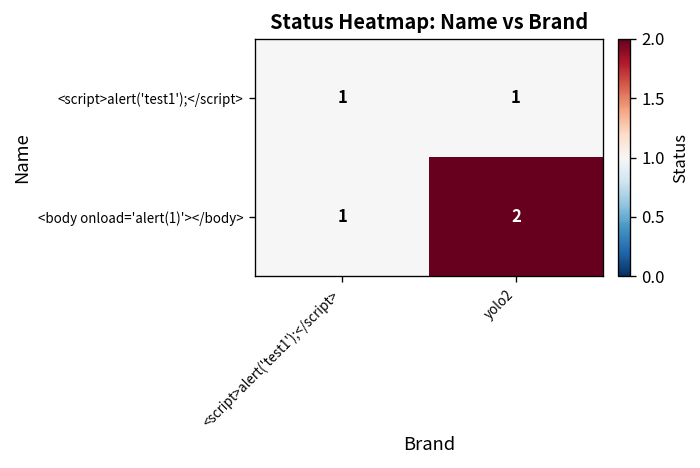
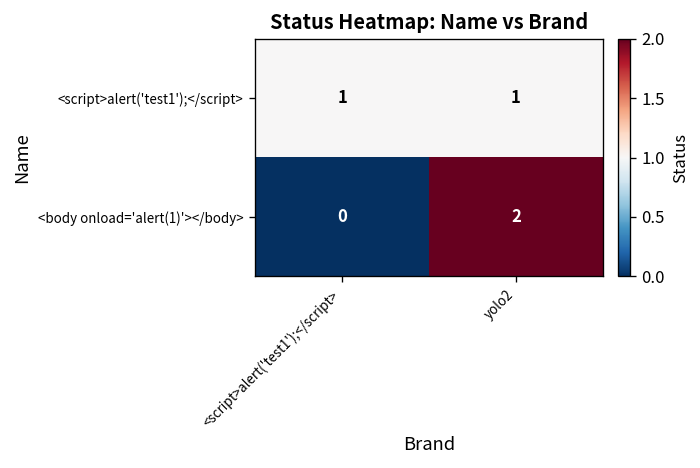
<body onload='alert(1)'></body>, <script>alert('test1');</script>: 1 -> 0
